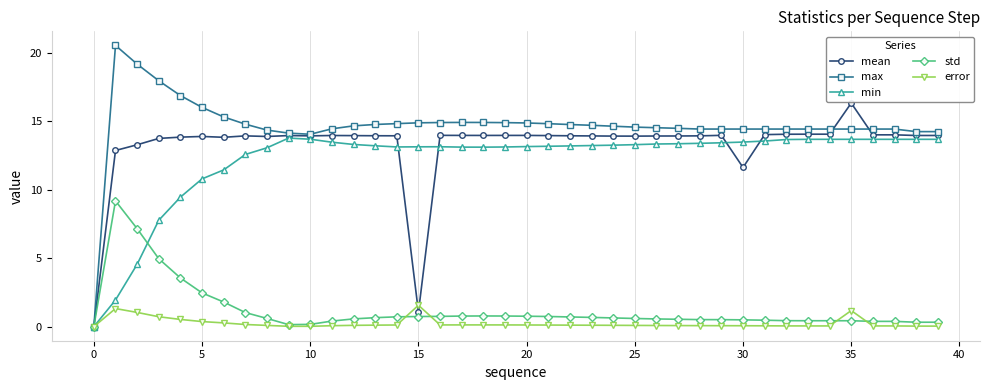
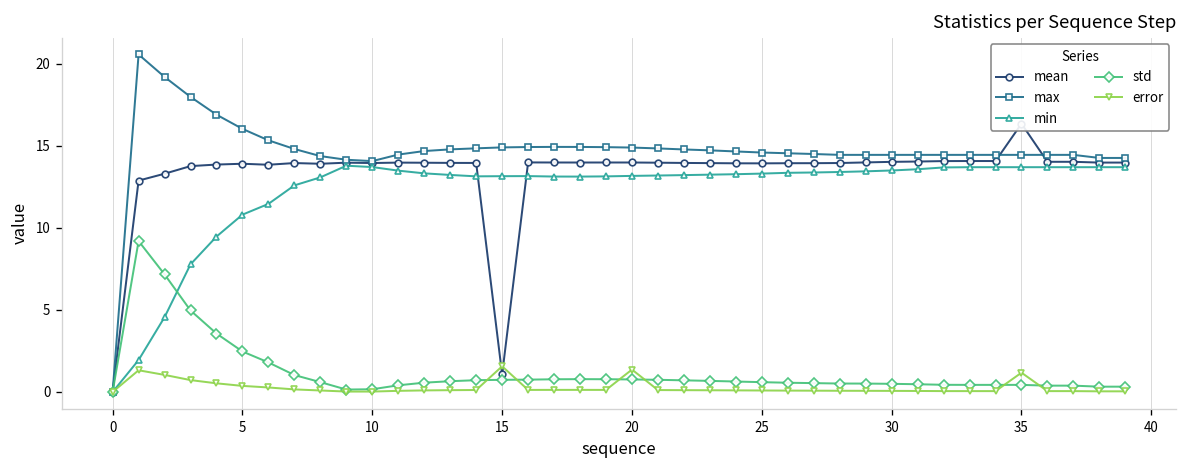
error, 20: 0.1 -> 1.4
mean, 30: 11.6 -> 14.0
